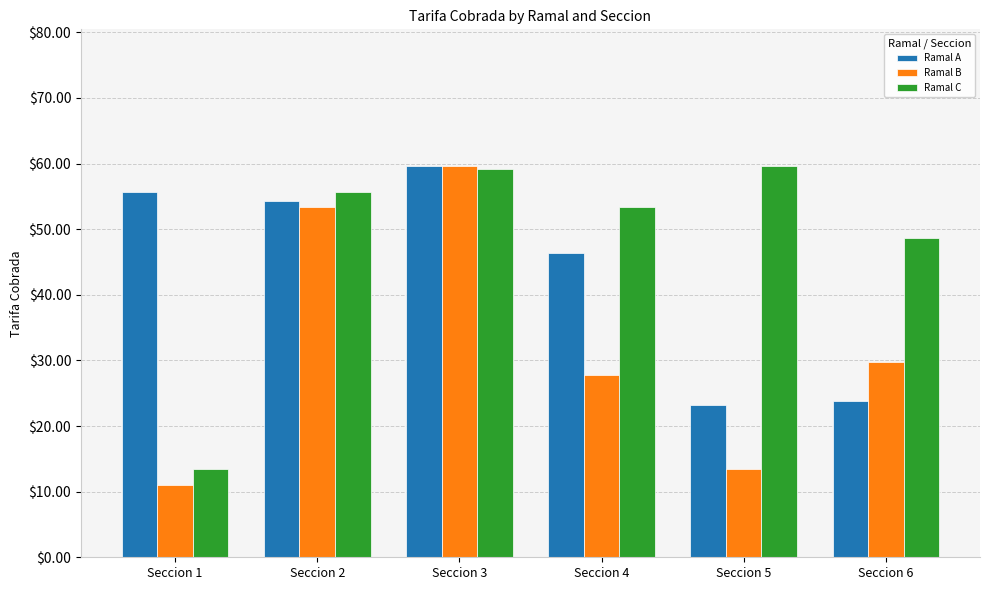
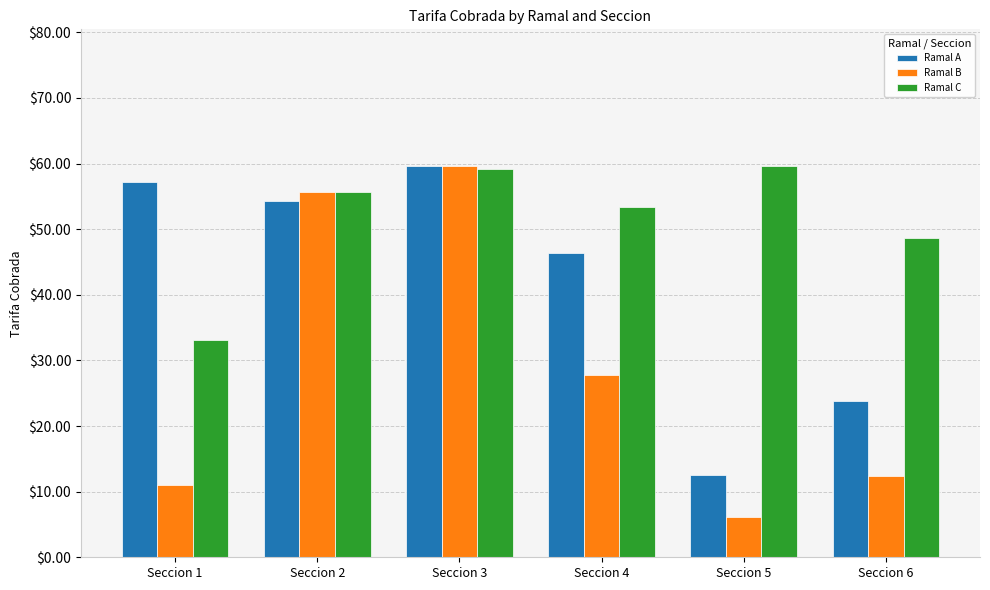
Ramal A, Seccion 1: $56 -> $57
Ramal C, Seccion 1: $13 -> $33
Ramal B, Seccion 2: $53 -> $56
Ramal A, Seccion 5: $23 -> $13
Ramal B, Seccion 5: $13 -> $6
Ramal B, Seccion 6: $30 -> $12
